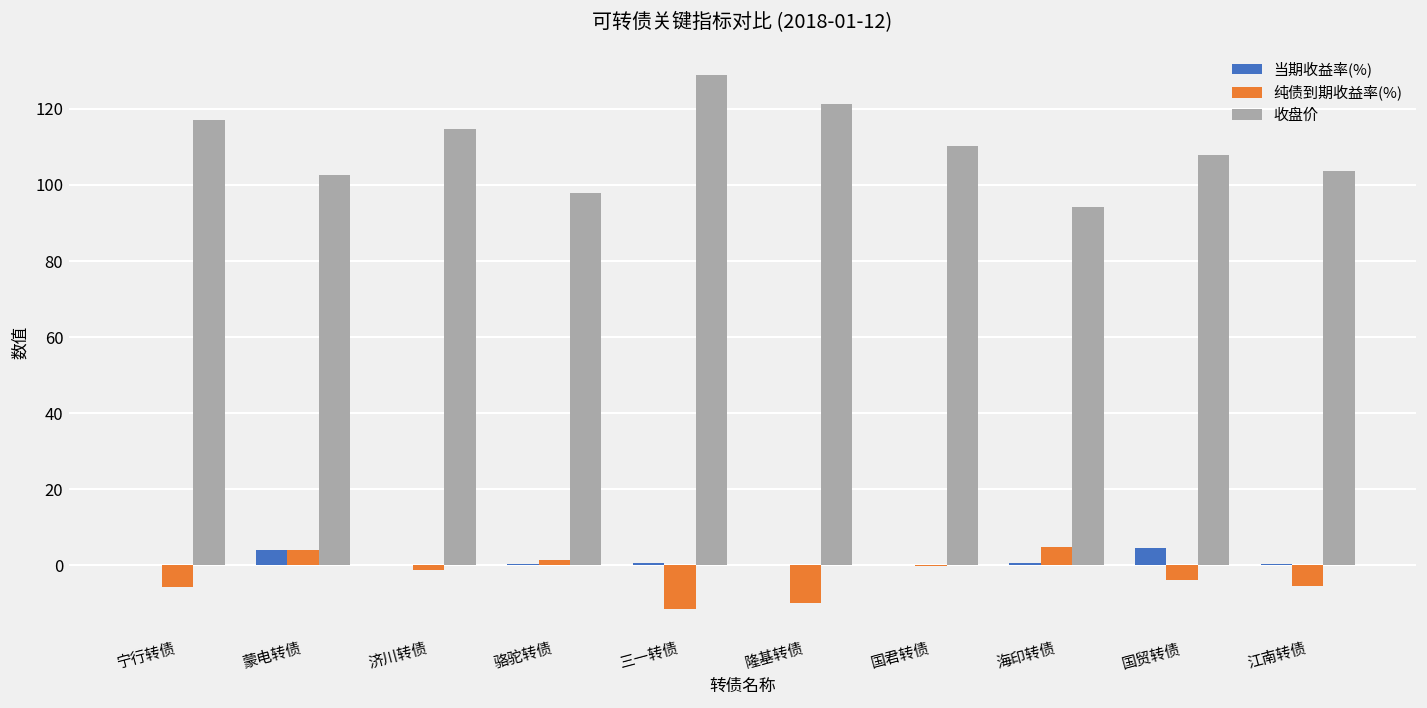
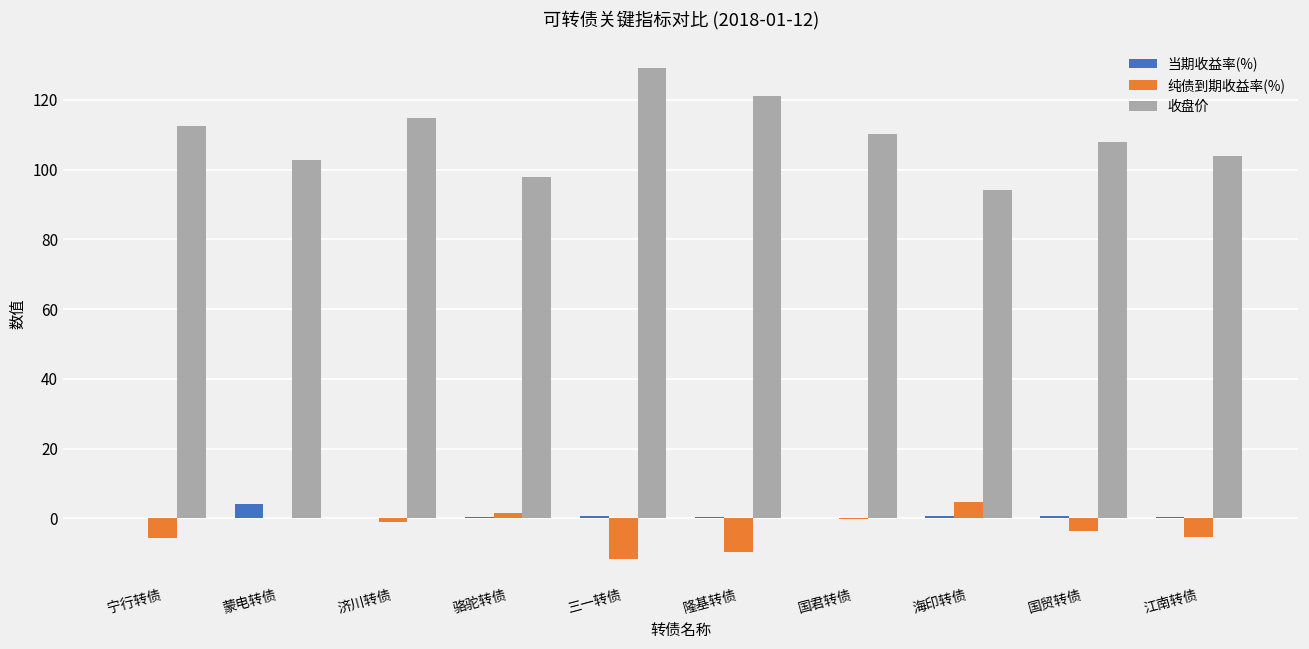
收盘价, 宁行转债: 117 -> 112
纯债到期收益率(%), 蒙电转债: 4 -> 0
当期收益率(%), 国贸转债: 5 -> 1
